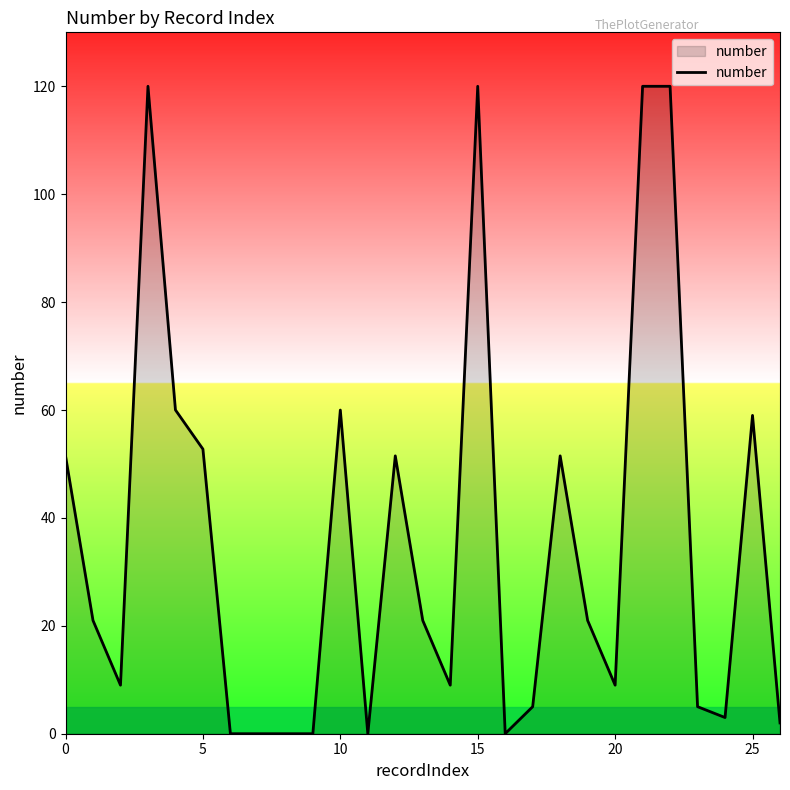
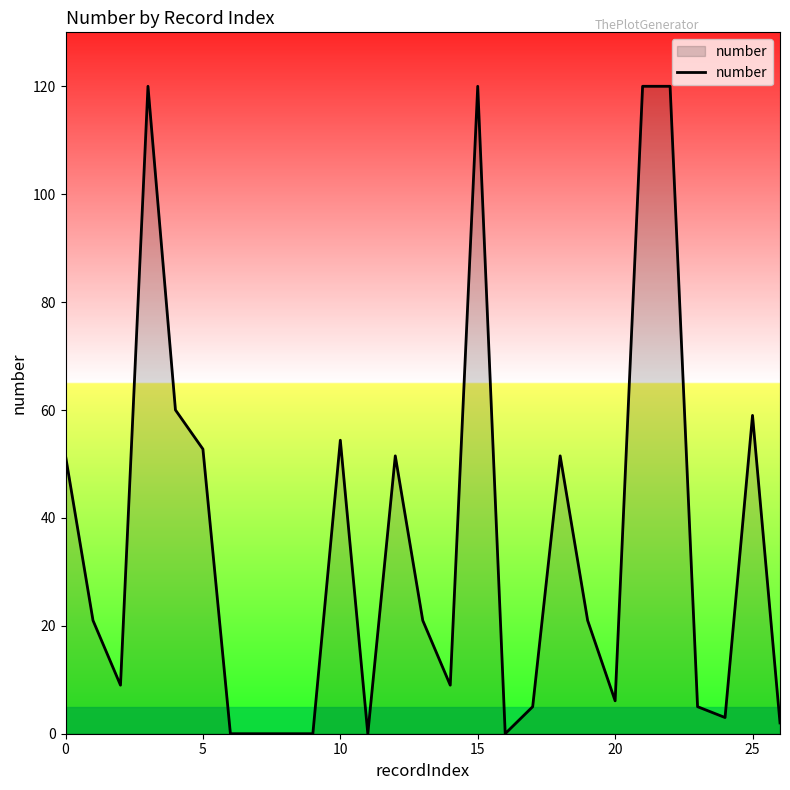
10: 60 -> 54
20: 9 -> 6
